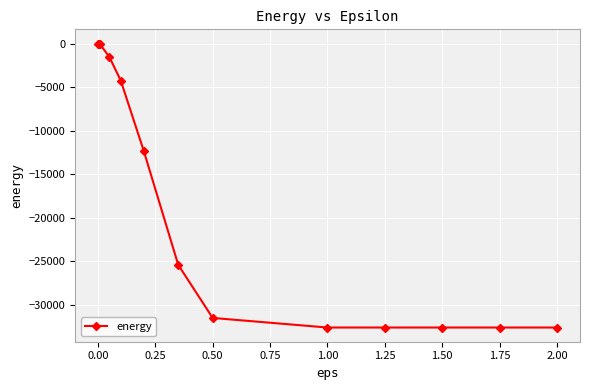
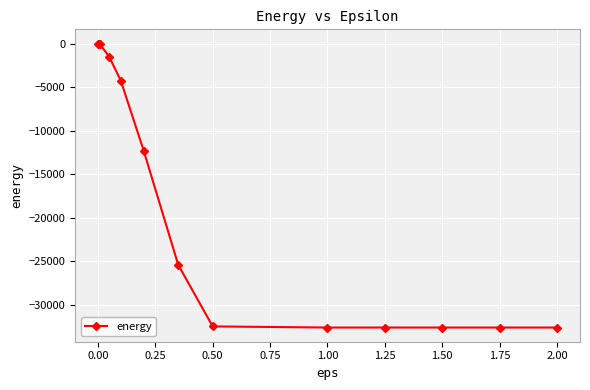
0.50: -32000 -> -33000
